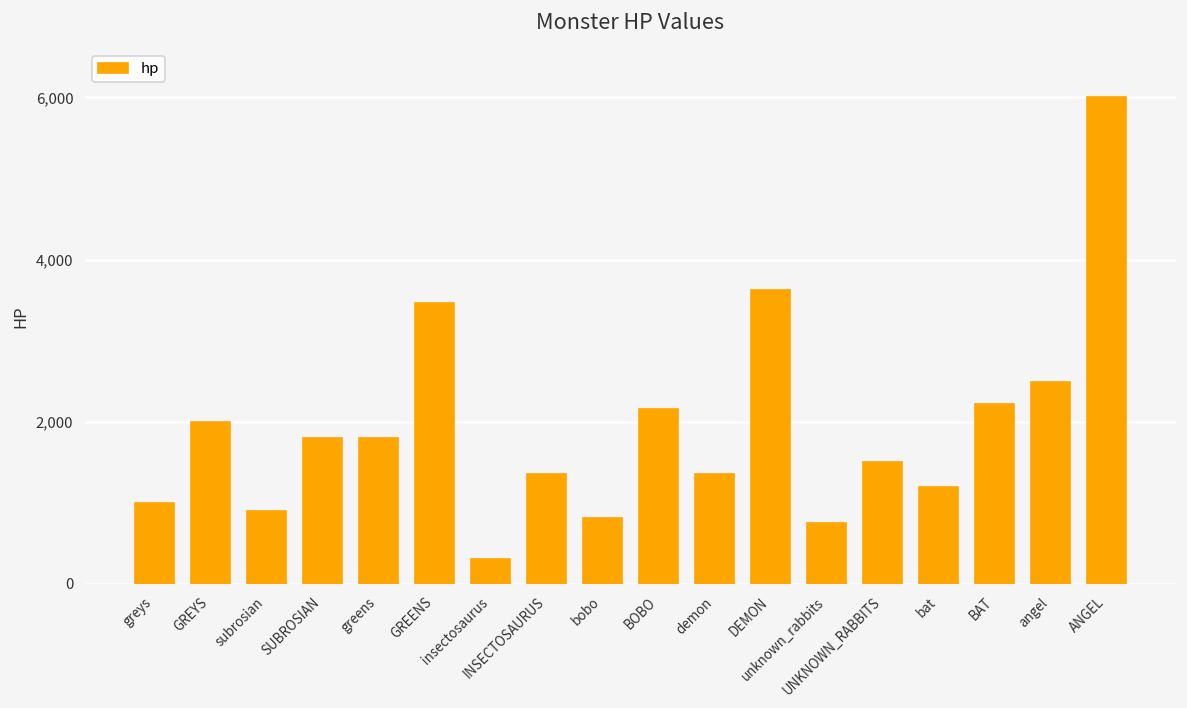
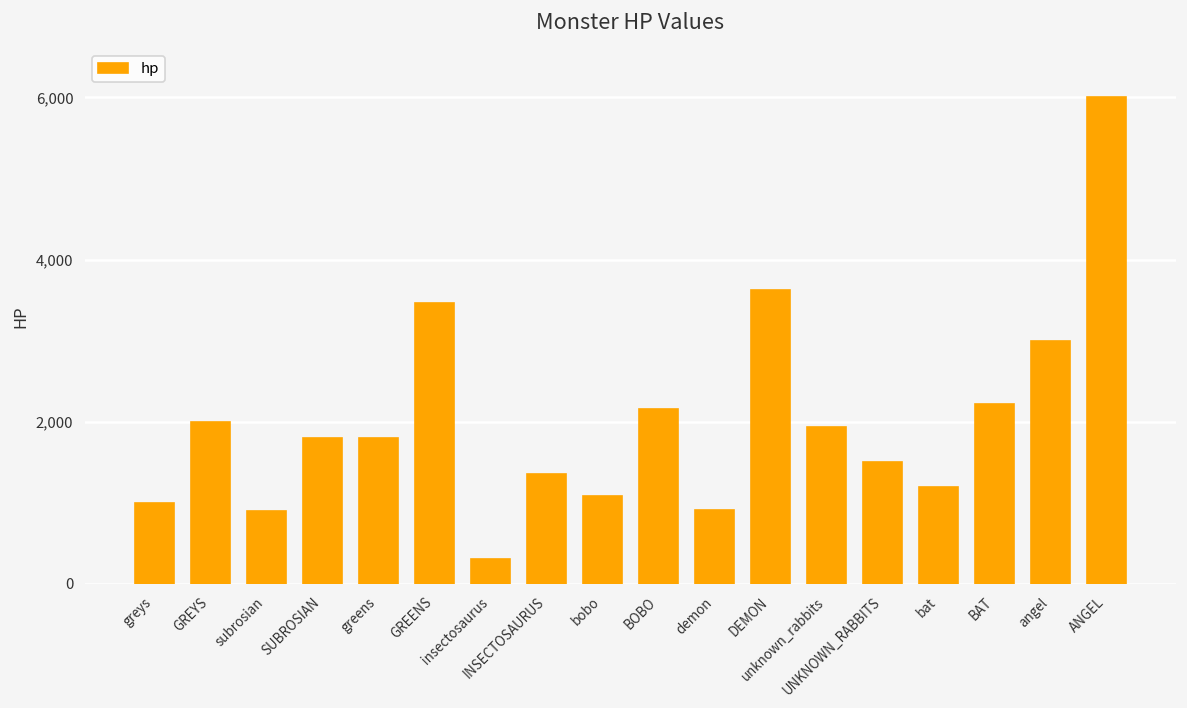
bobo: 800 -> 1,100
demon: 1,400 -> 900
unknown_rabbits: 800 -> 1,900
angel: 2,500 -> 3,000
